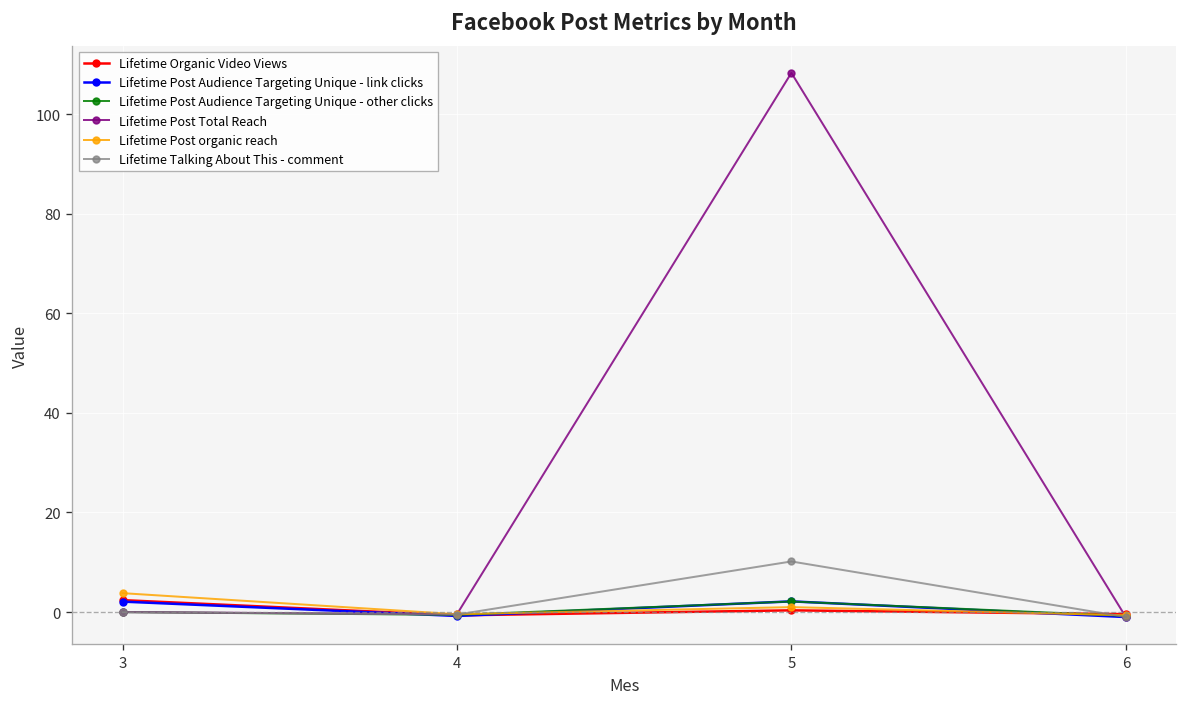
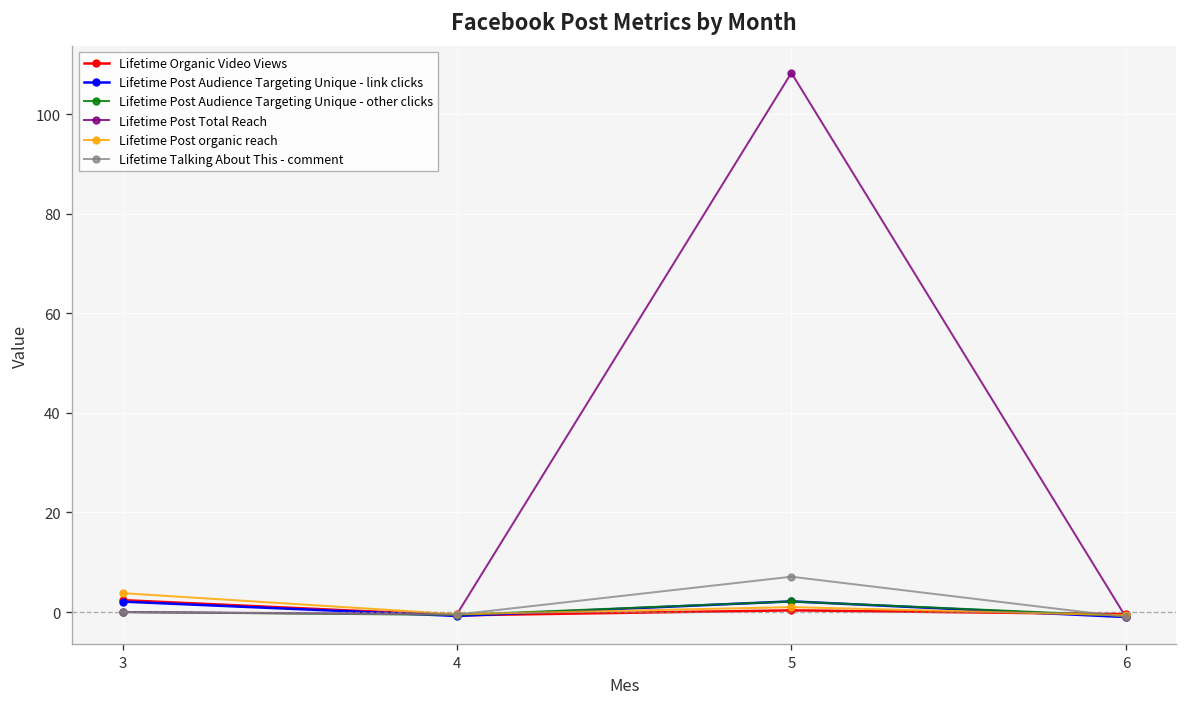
Lifetime Talking About This - comment, 5: 10 -> 7
